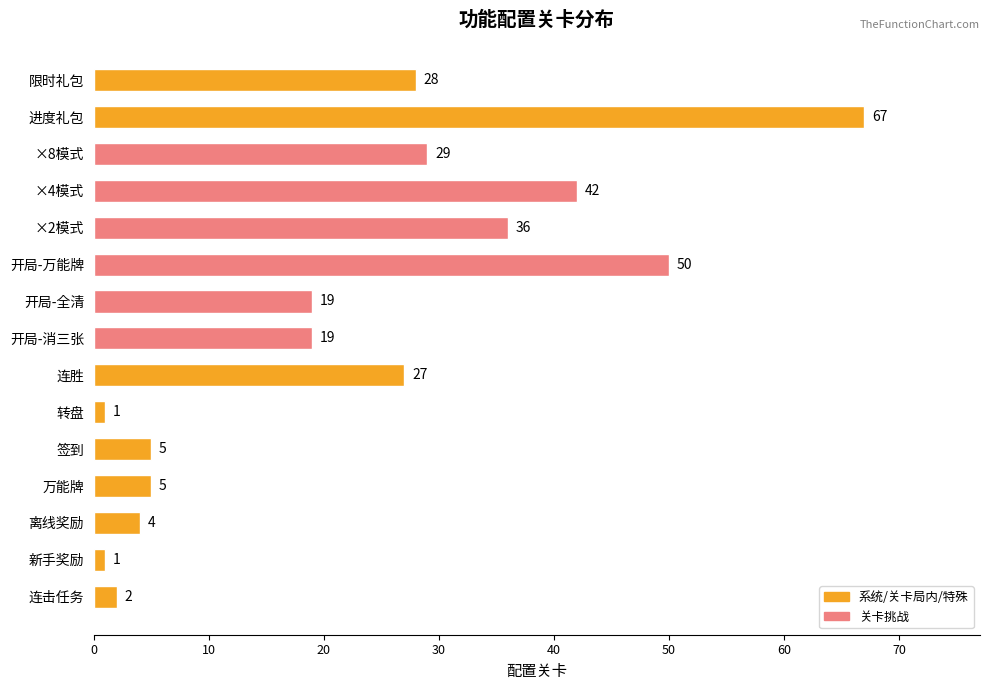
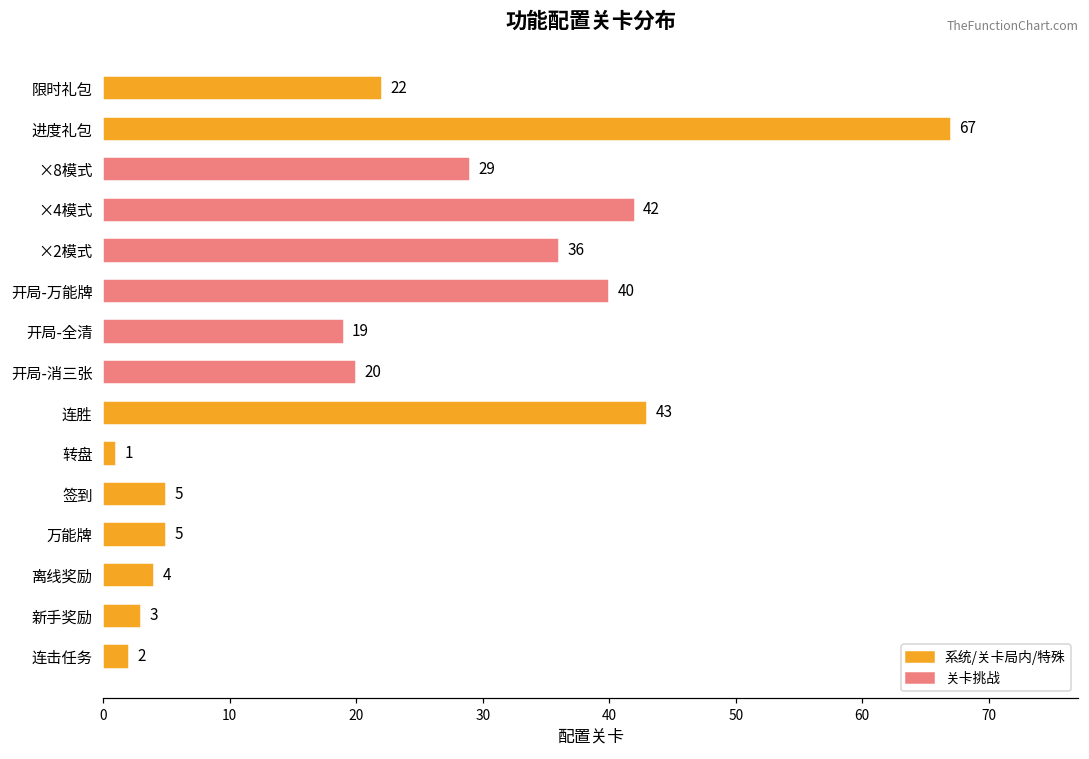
限时礼包: 28 -> 22
开局-万能牌: 50 -> 40
开局-消三张: 19 -> 20
连胜: 27 -> 43
新手奖励: 1 -> 3
